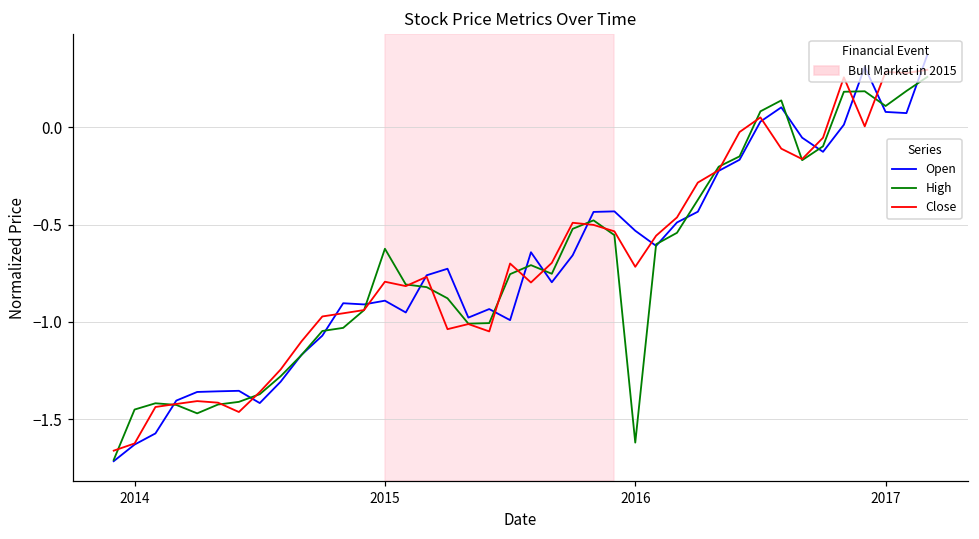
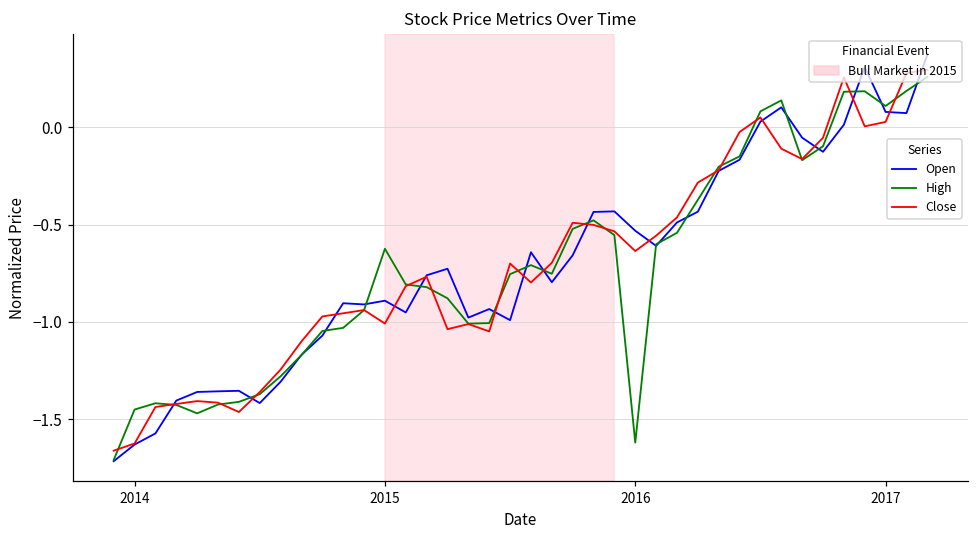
Close, 2015: -0.79 -> -1.01
Close, 2016: -0.72 -> -0.64
Close, 2017: 0.28 -> 0.03
